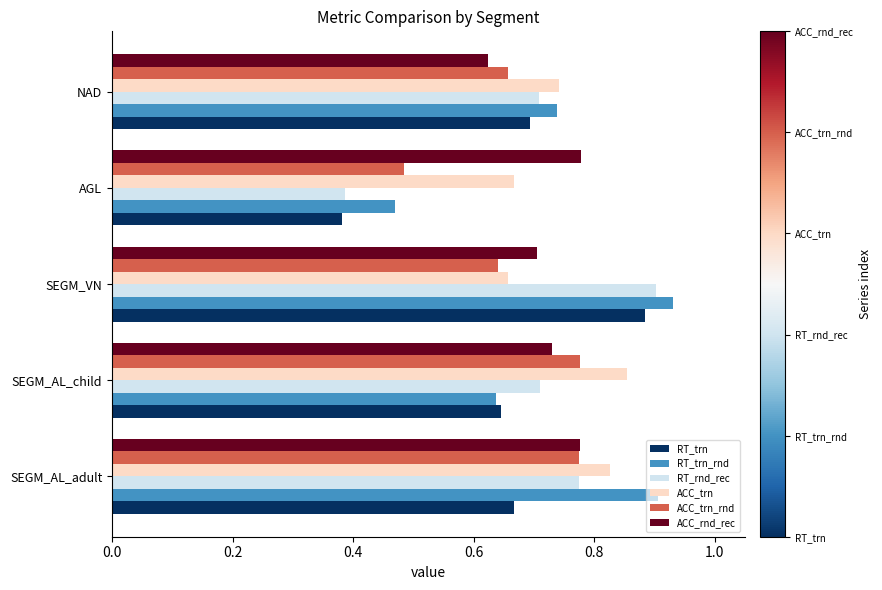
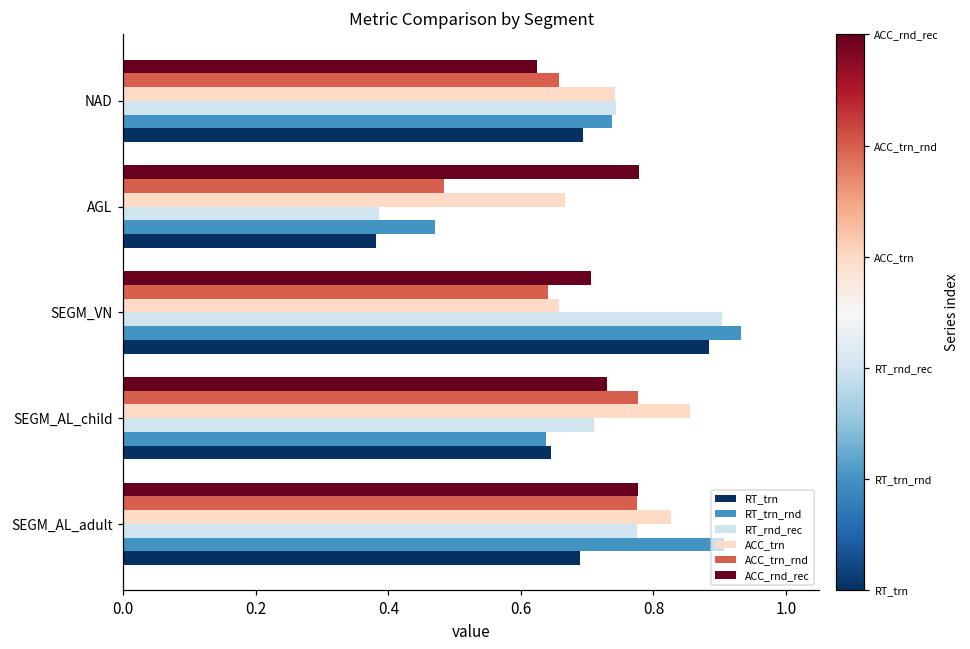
RT_rnd_rec, NAD: 0.71 -> 0.74
RT_trn, SEGM_AL_adult: 0.67 -> 0.69
